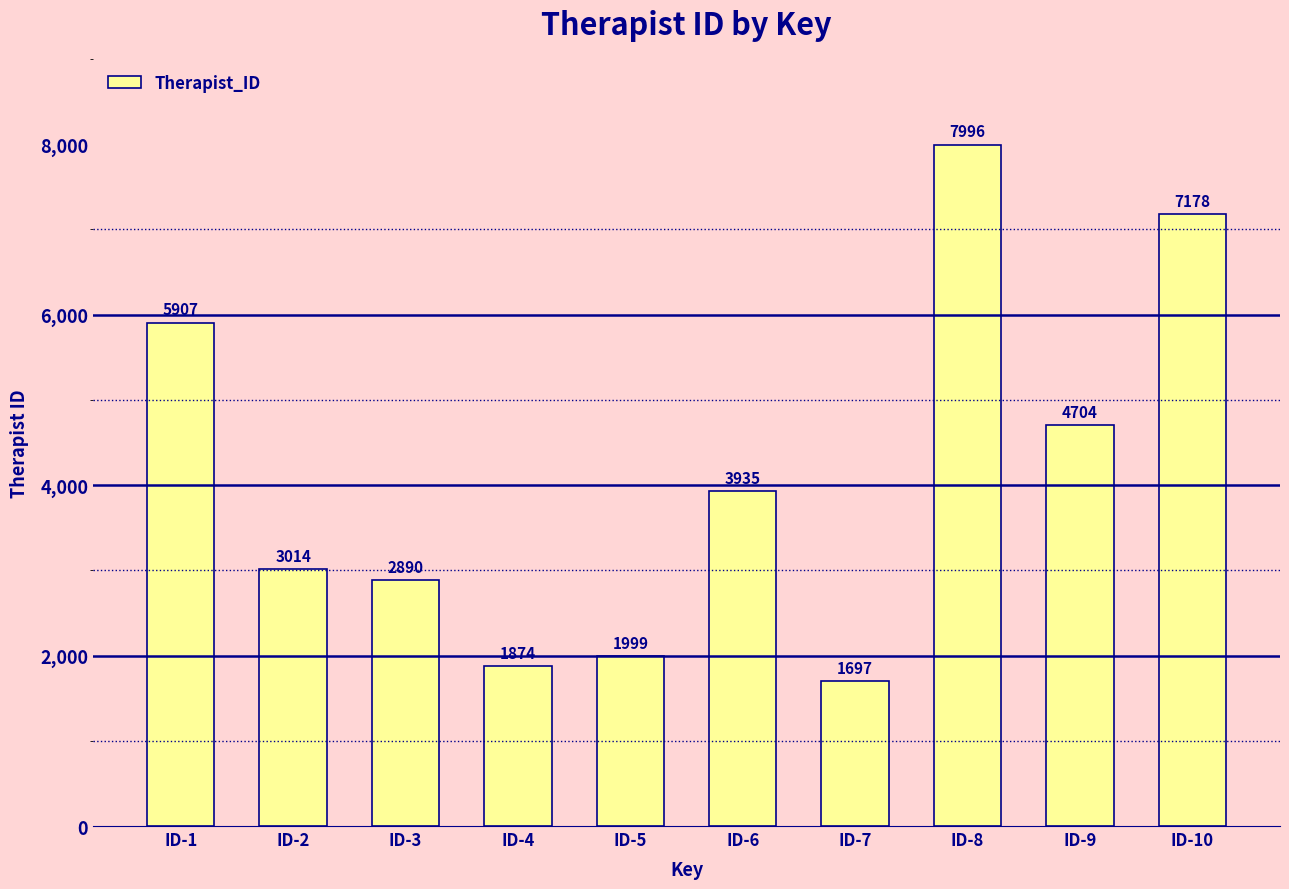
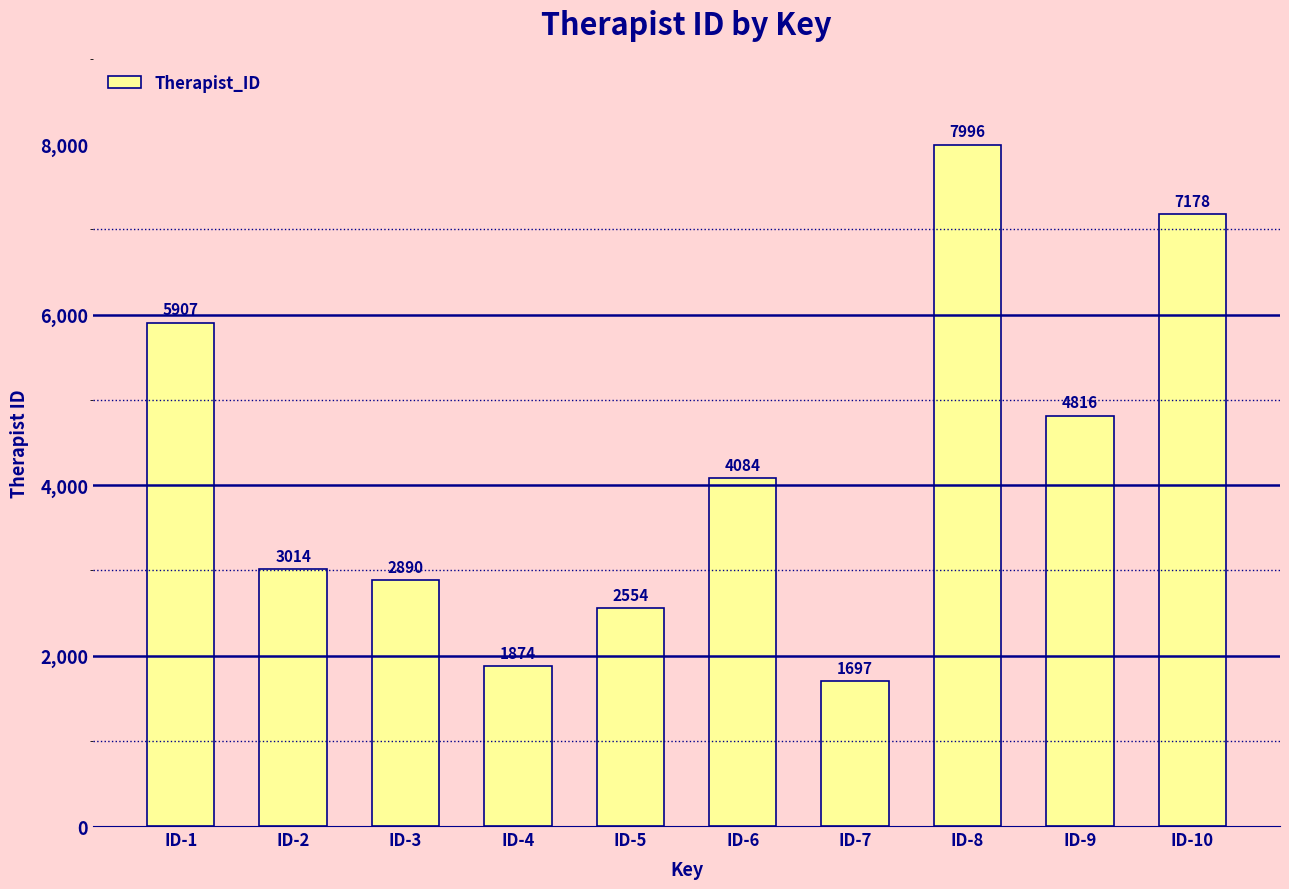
ID-5: 1999 -> 2554
ID-6: 3935 -> 4084
ID-9: 4704 -> 4816
